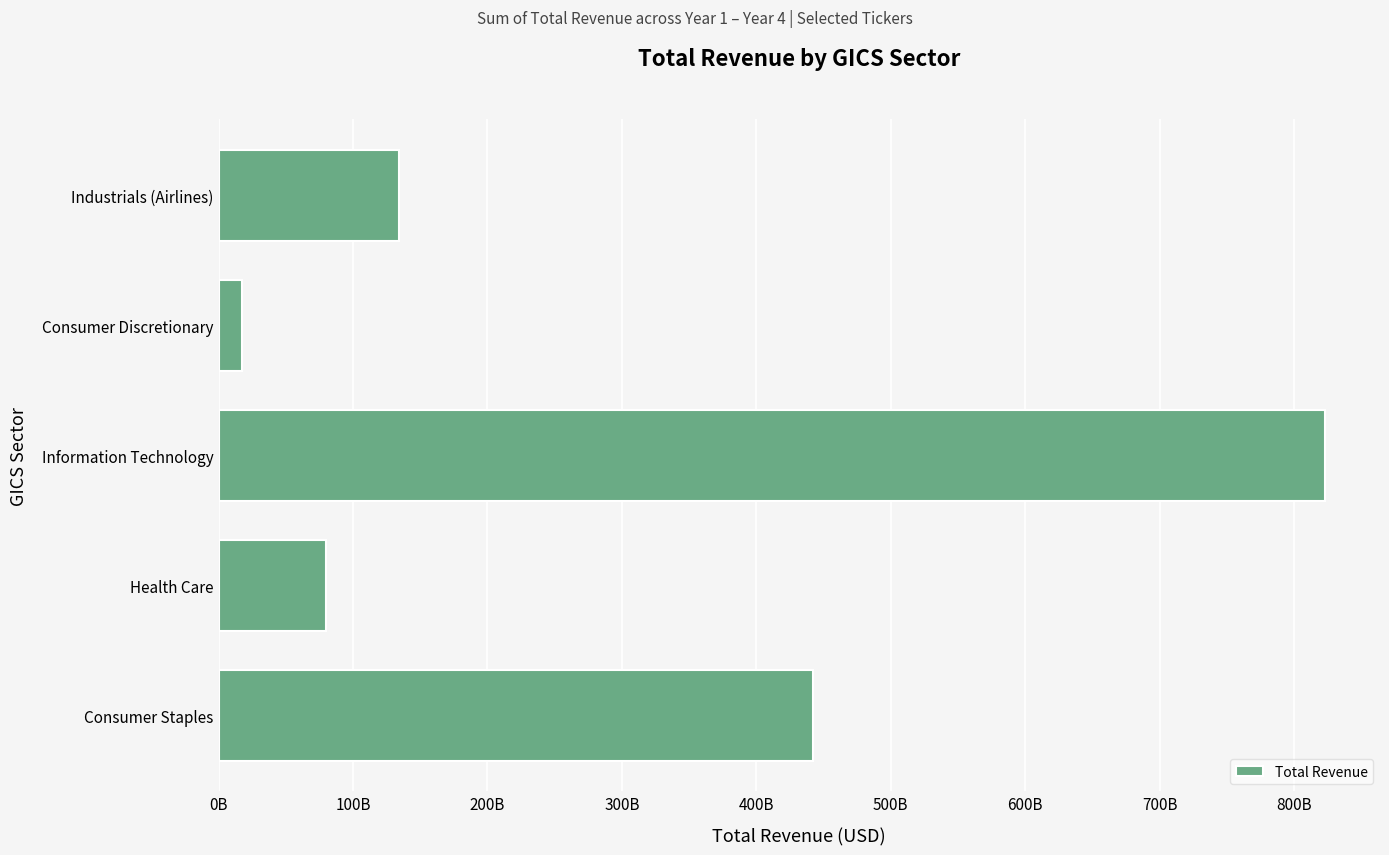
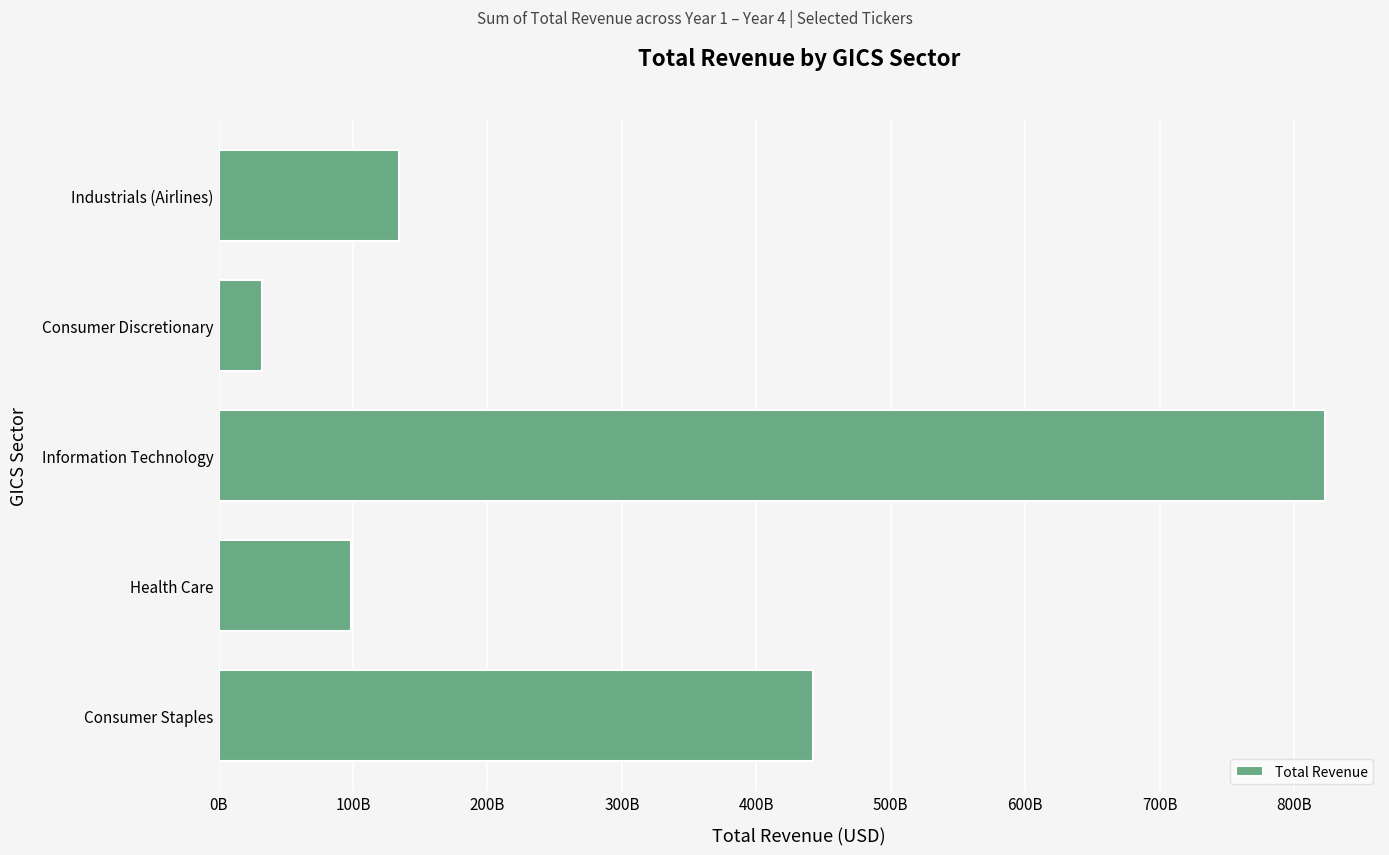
Consumer Discretionary: 17000000000 -> 32000000000
Health Care: 80000000000 -> 99000000000
